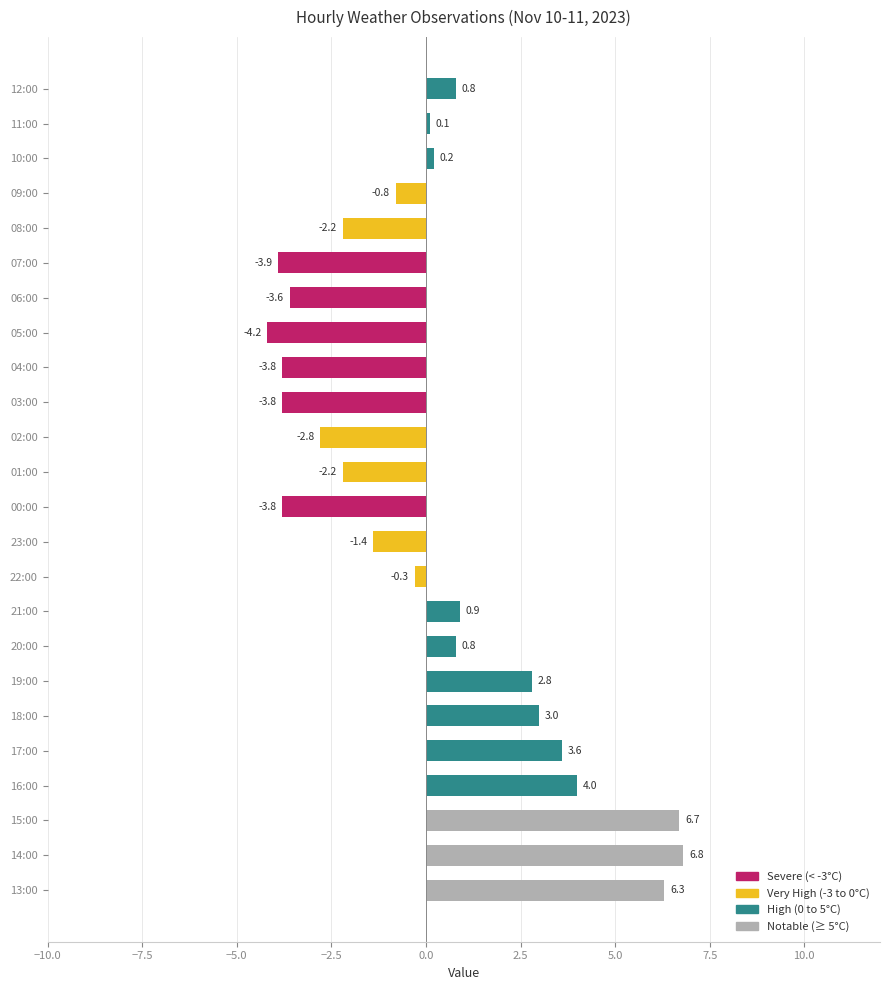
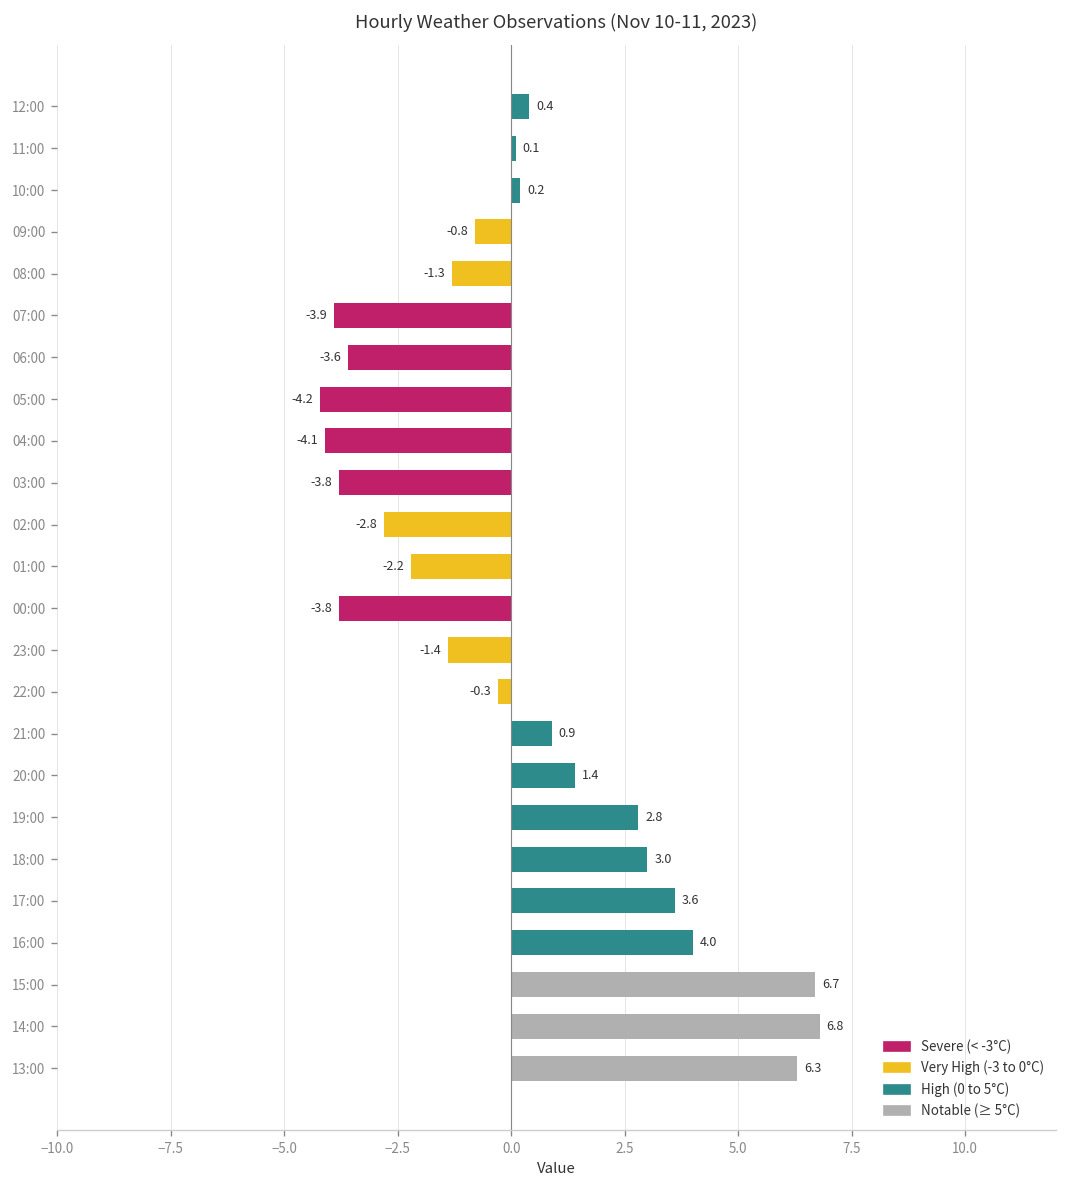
12:00: 0.8 -> 0.4
08:00: -2.2 -> -1.3
04:00: -3.8 -> -4.1
20:00: 0.8 -> 1.4
